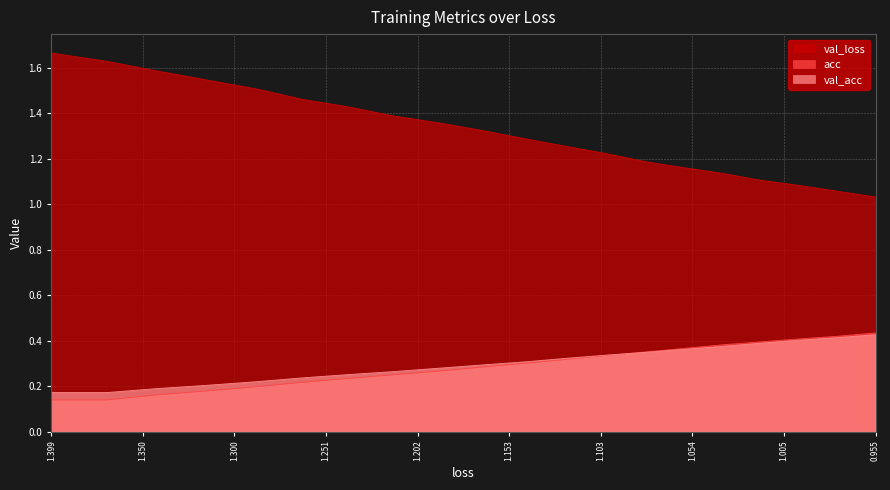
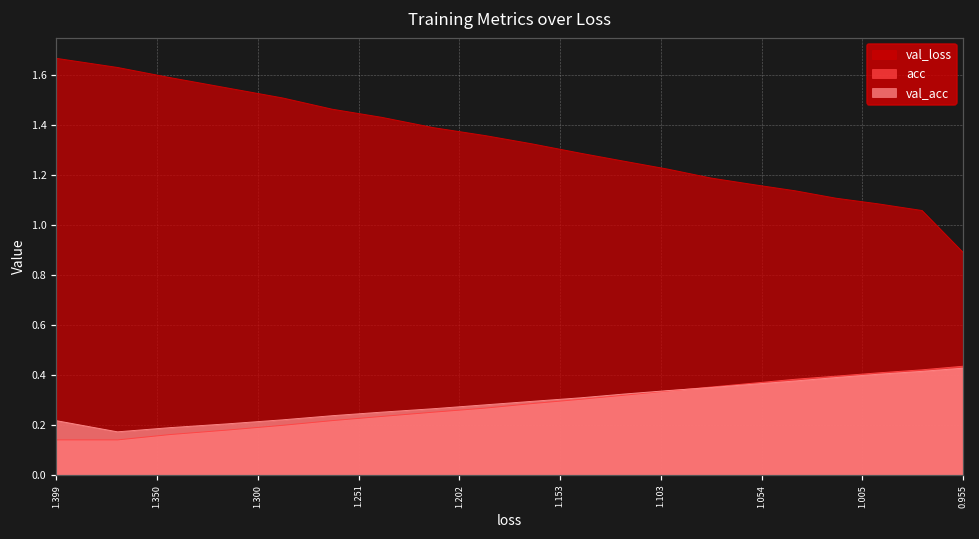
val_acc, 1.399: 0.17 -> 0.22
val_loss, 0.955: 1.03 -> 0.89
